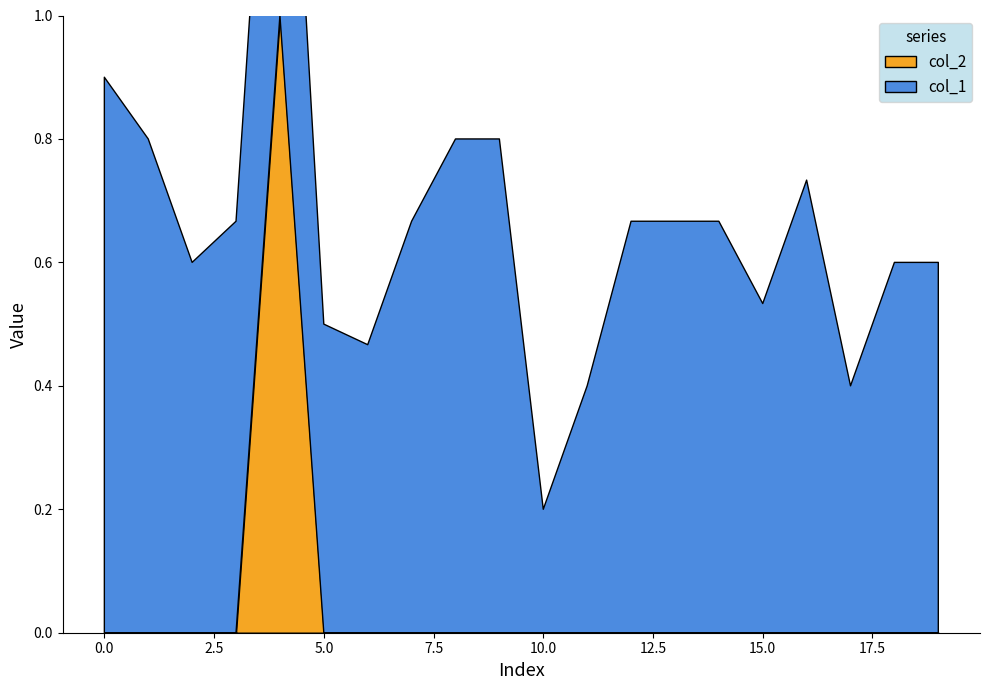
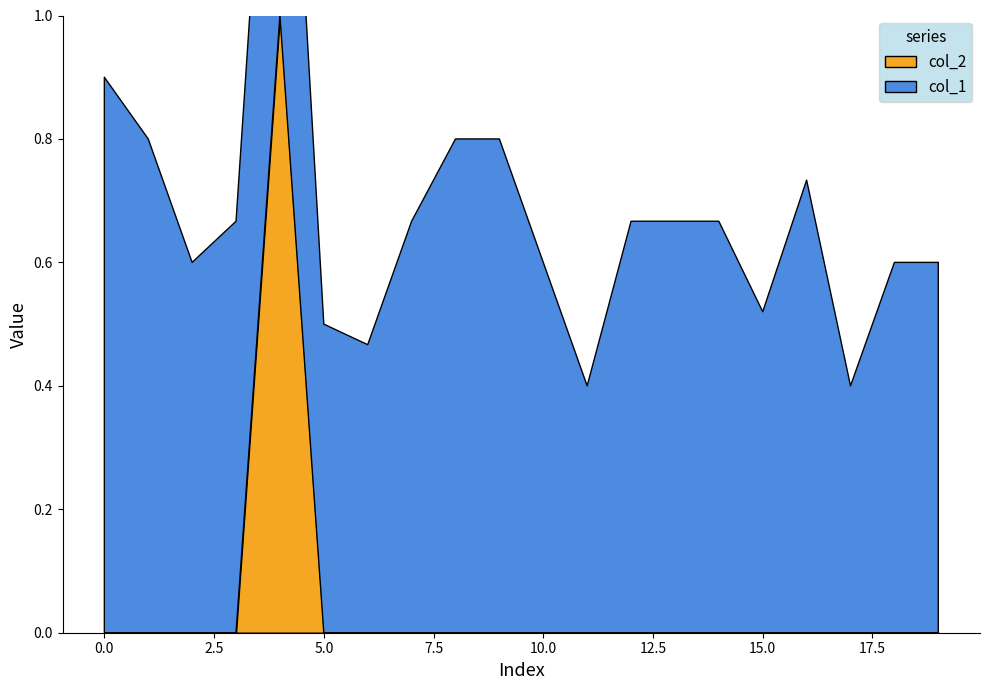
col_1, 10.0: 0.2 -> 0.6
col_1, 15.0: 0.53 -> 0.52
